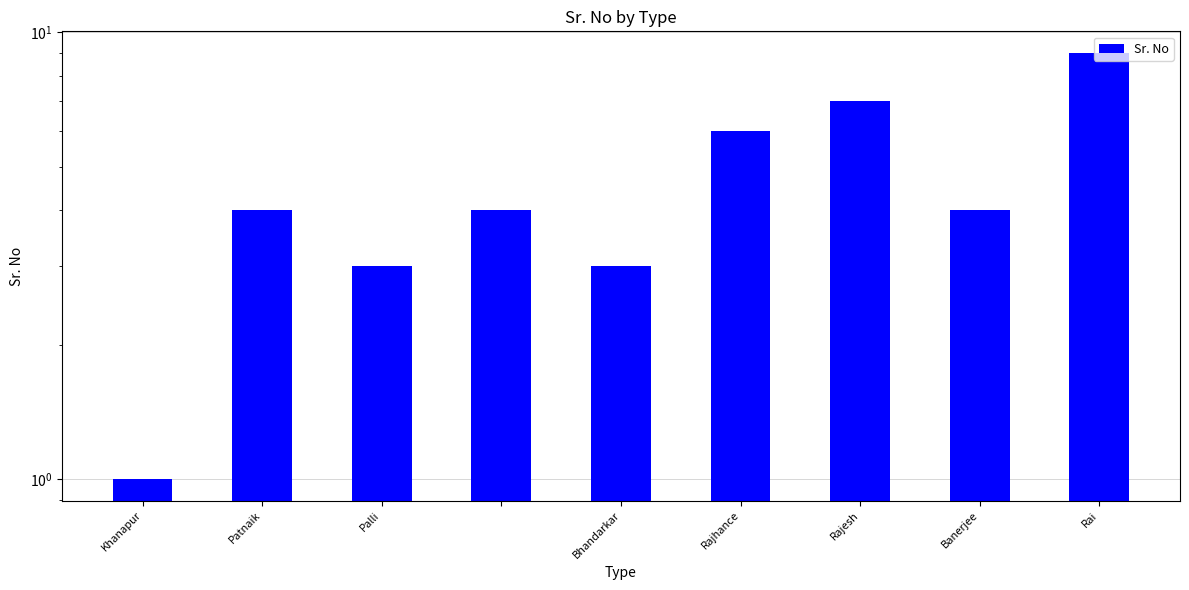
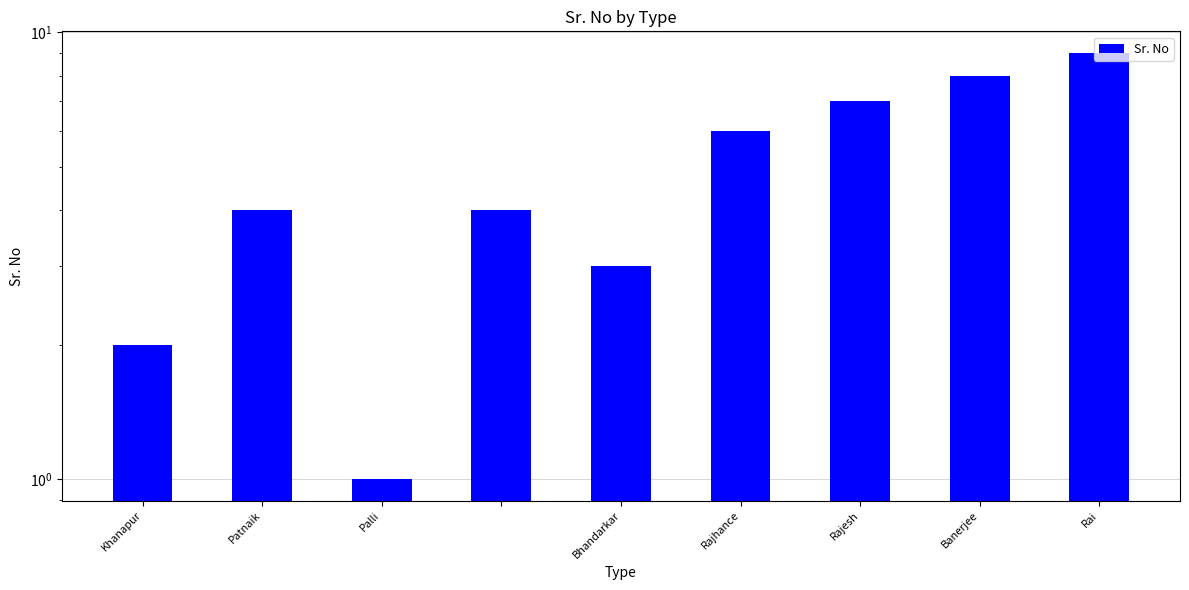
Khanapur: 1 -> 2
Palli: 3 -> 1
Banerjee: 4 -> 8
